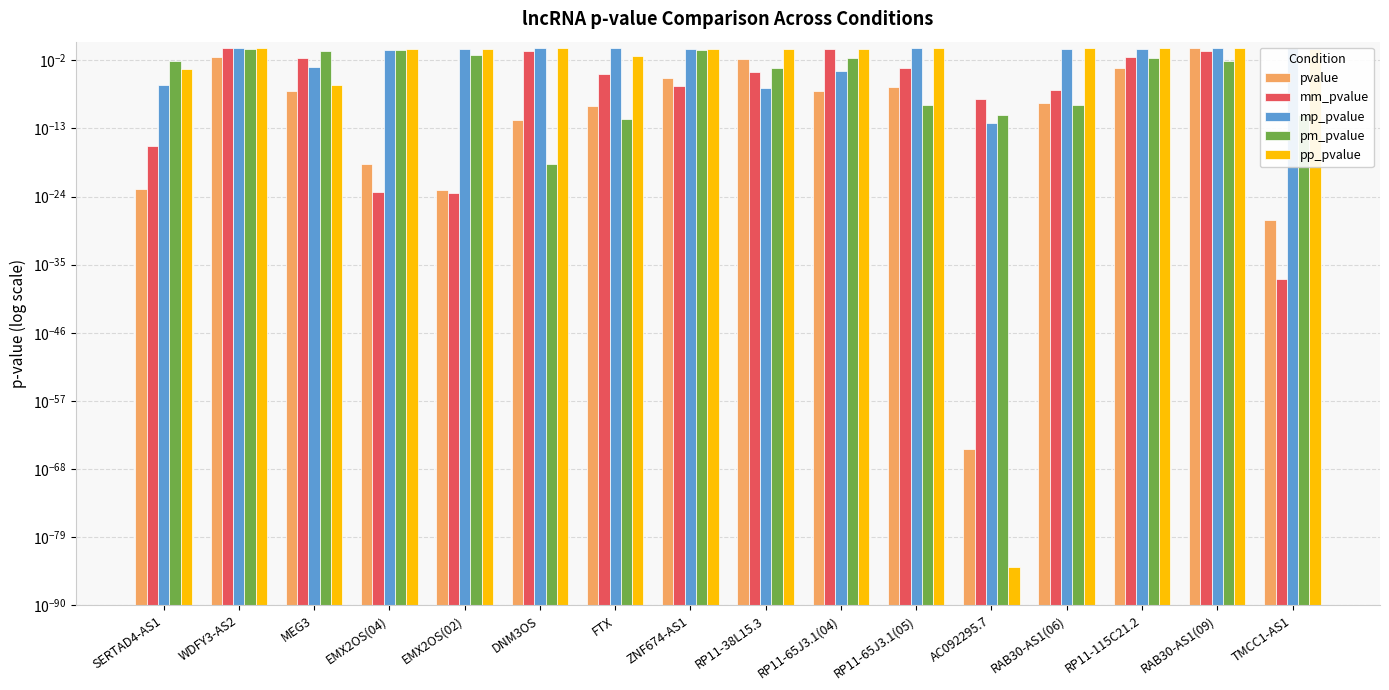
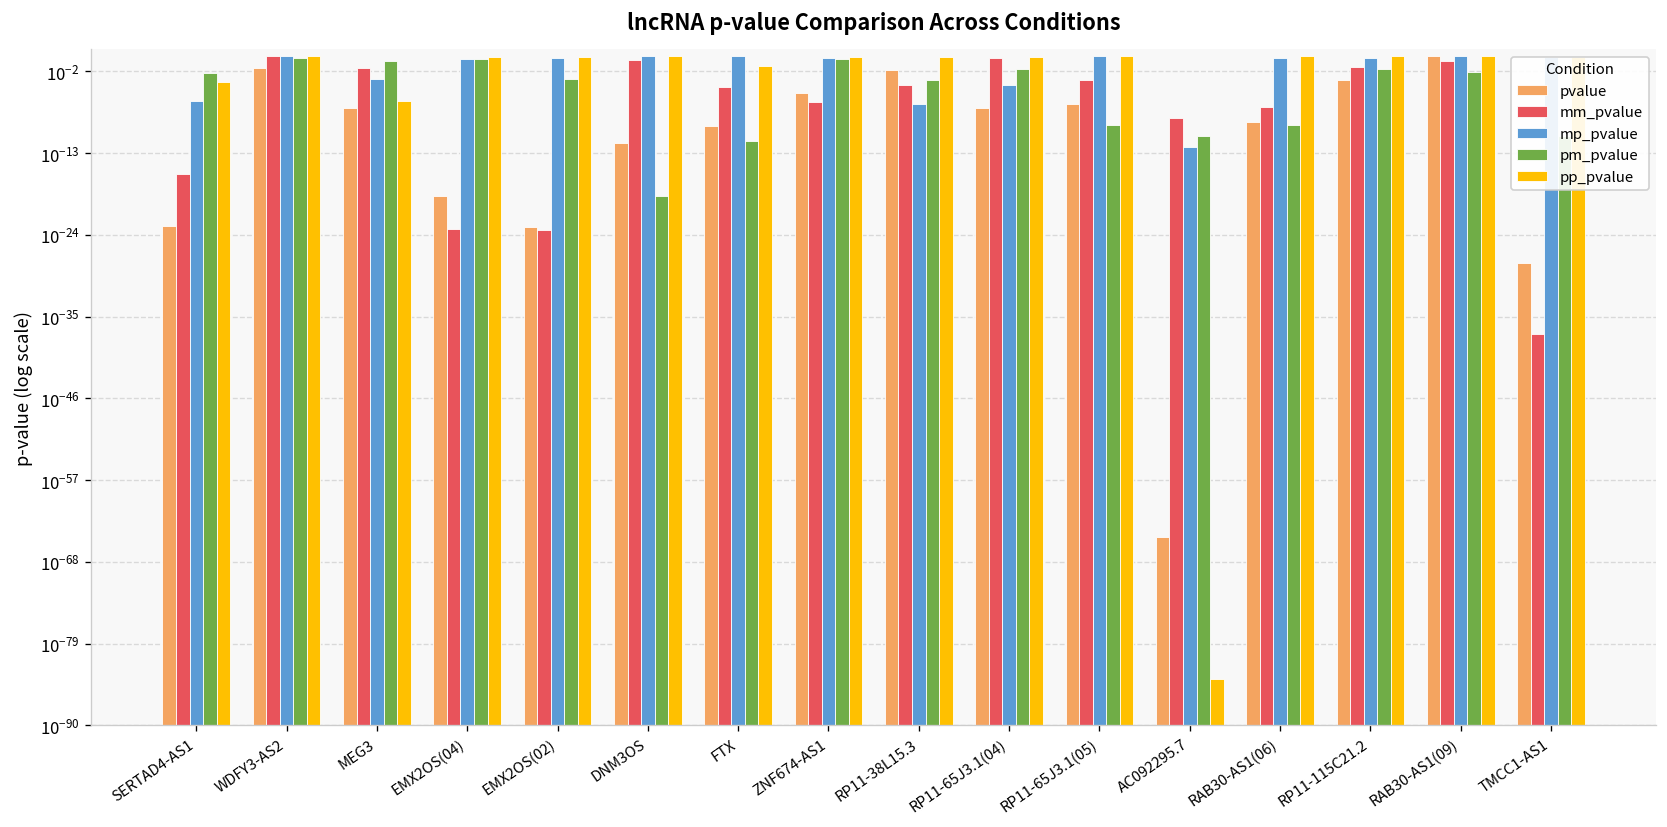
pm_pvalue, EMX2OS(02): 0.1 -> 0.001
